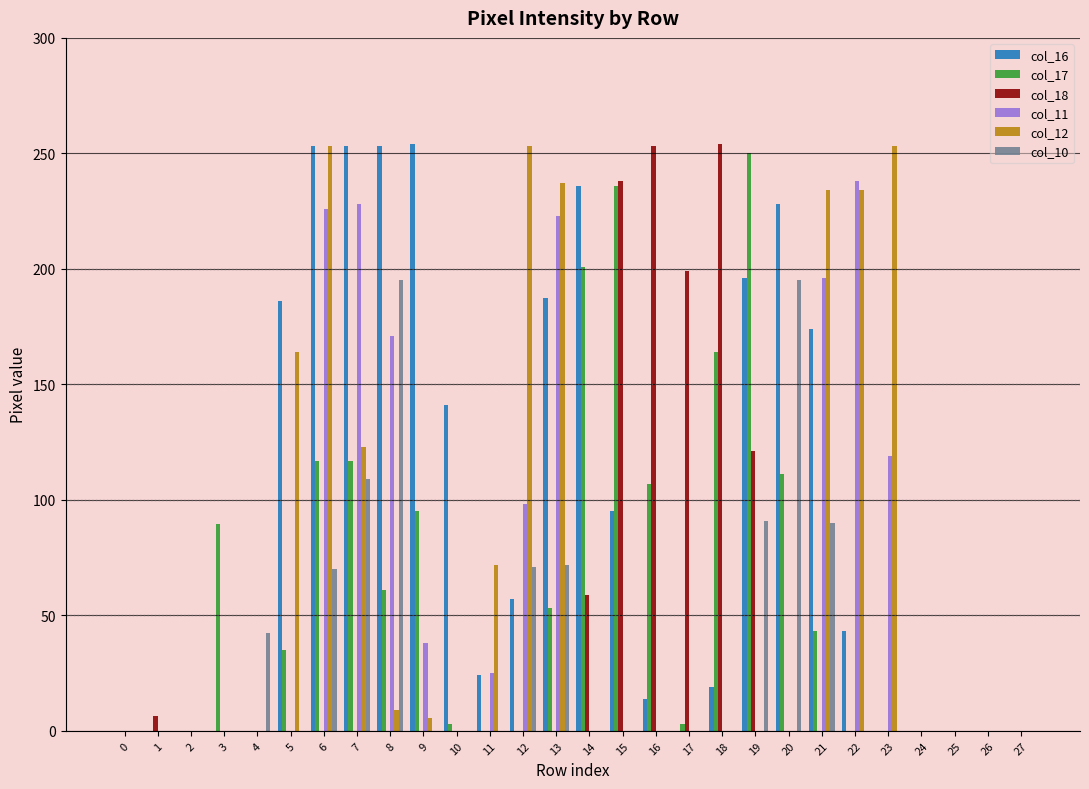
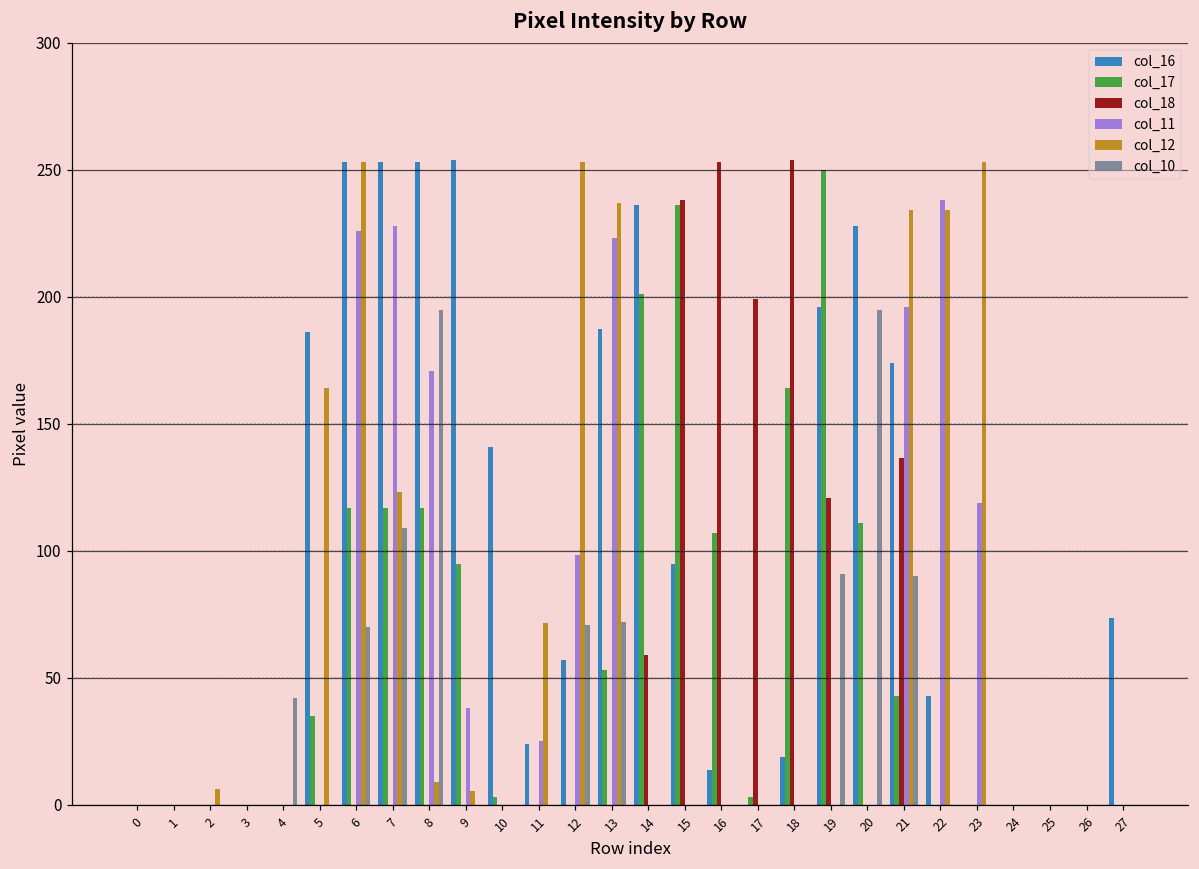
col_18, 1: 6 -> 0
col_12, 2: 0 -> 6
col_17, 3: 90 -> 0
col_17, 8: 61 -> 117
col_18, 21: 0 -> 137
col_16, 27: 0 -> 74
